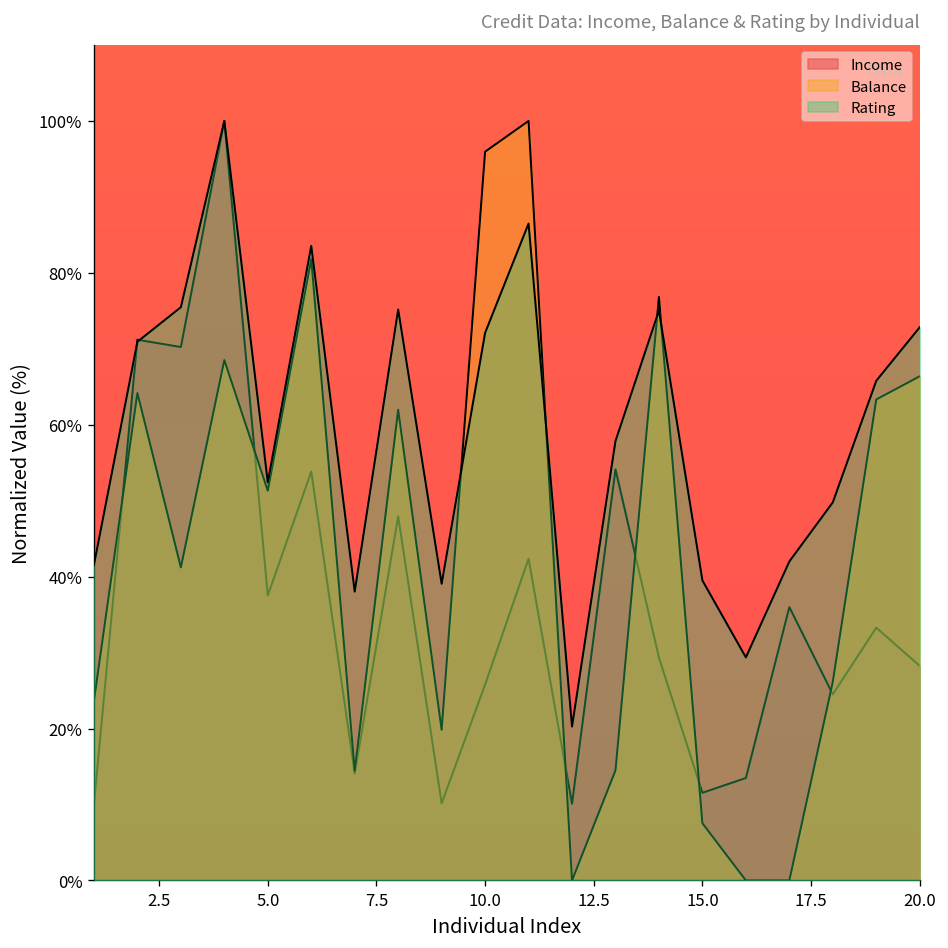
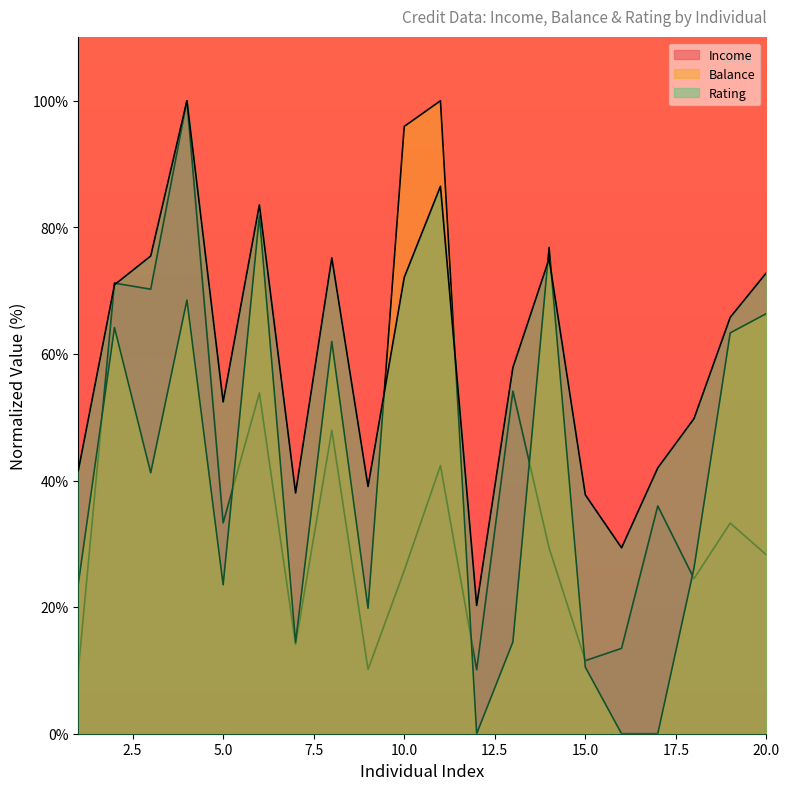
Income, 5.0: 38% -> 33%
Balance, 5.0: 51% -> 24%
Balance, 15.0: 8% -> 11%
Rating, 15.0: 40% -> 38%
